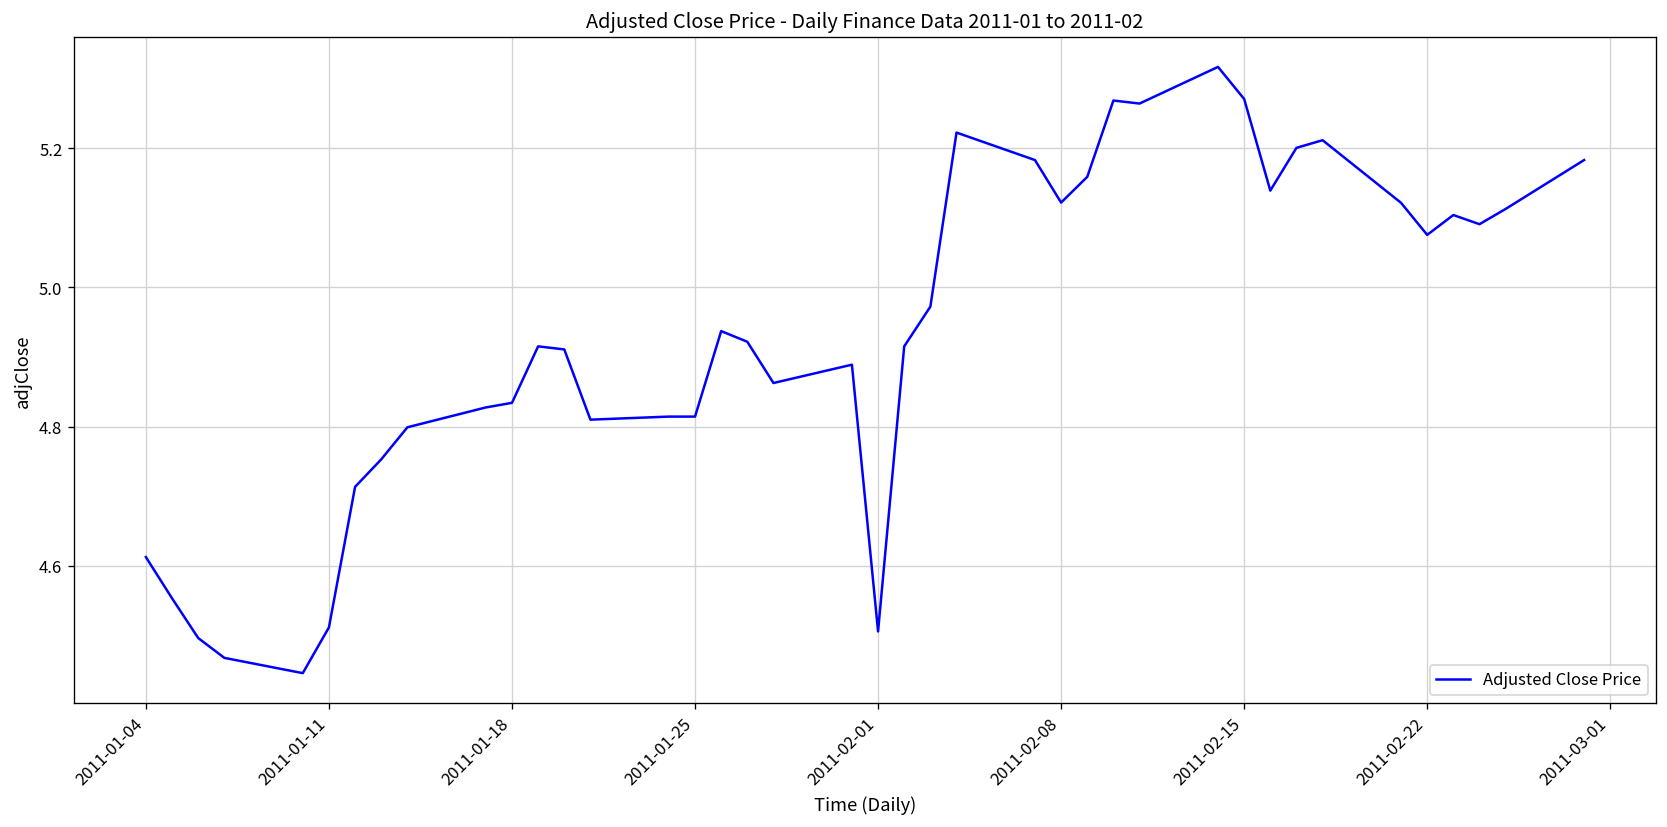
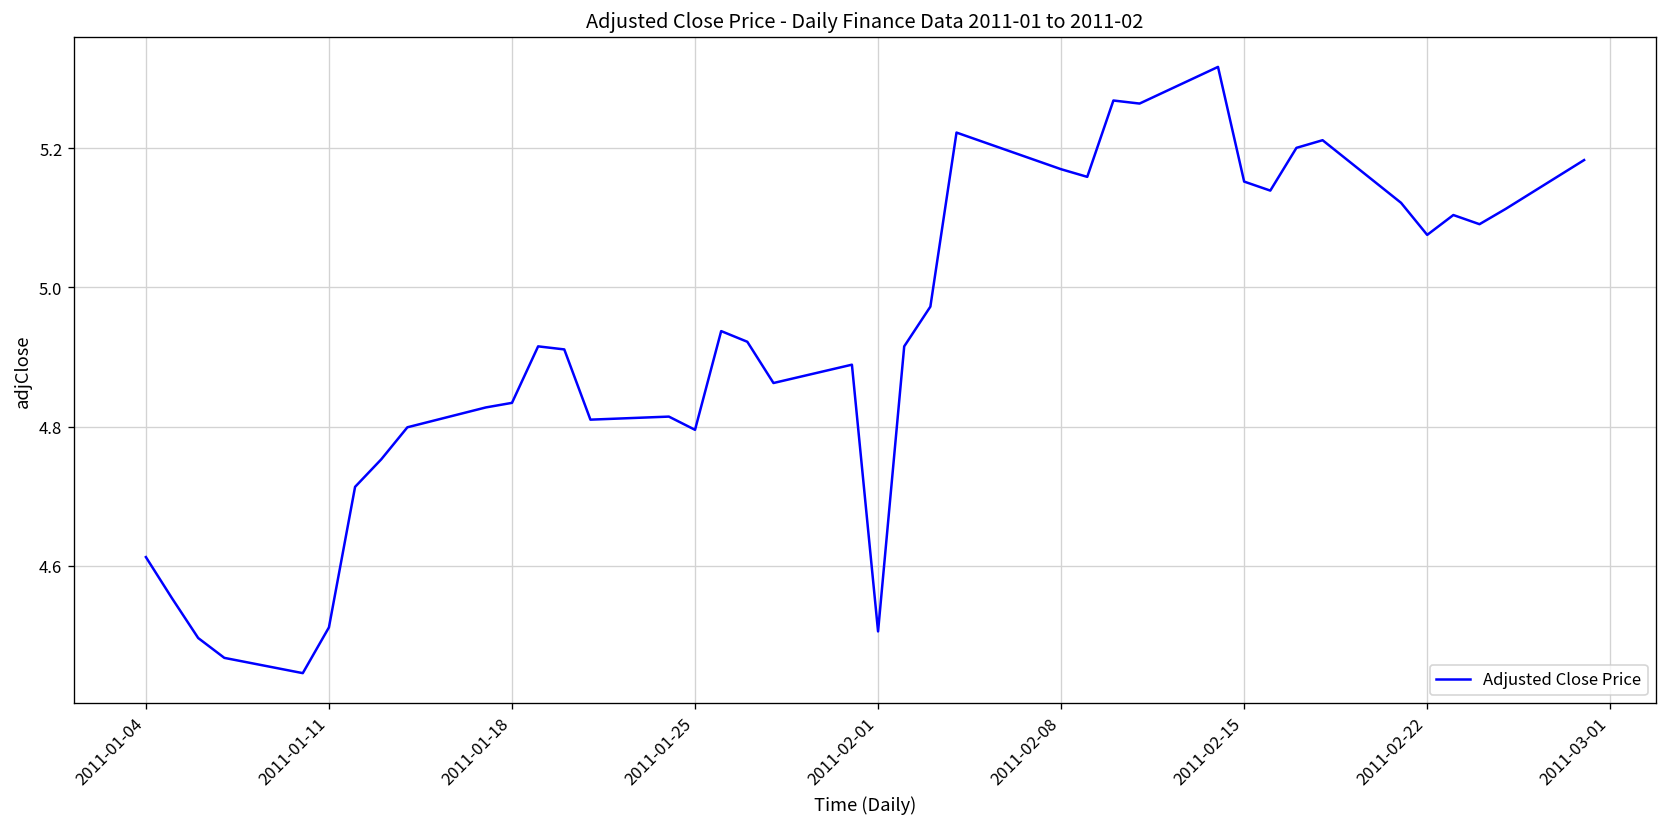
2011-01-25: 4.81 -> 4.80
2011-02-08: 5.12 -> 5.17
2011-02-15: 5.27 -> 5.15
